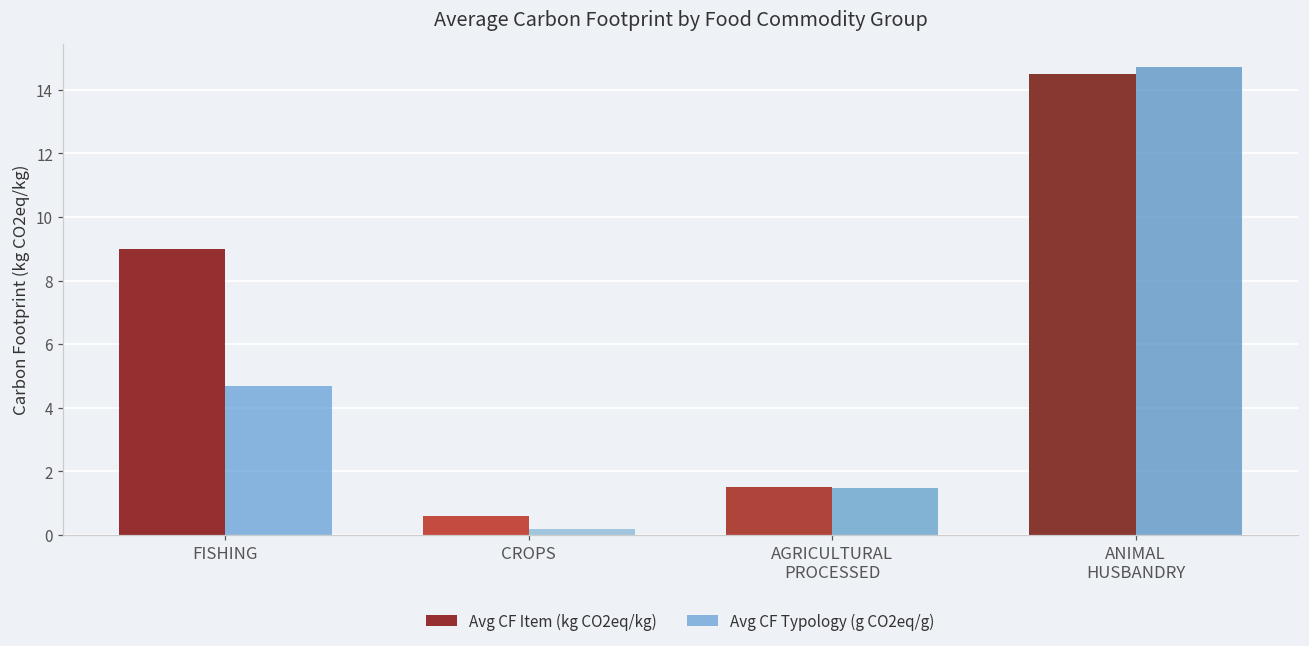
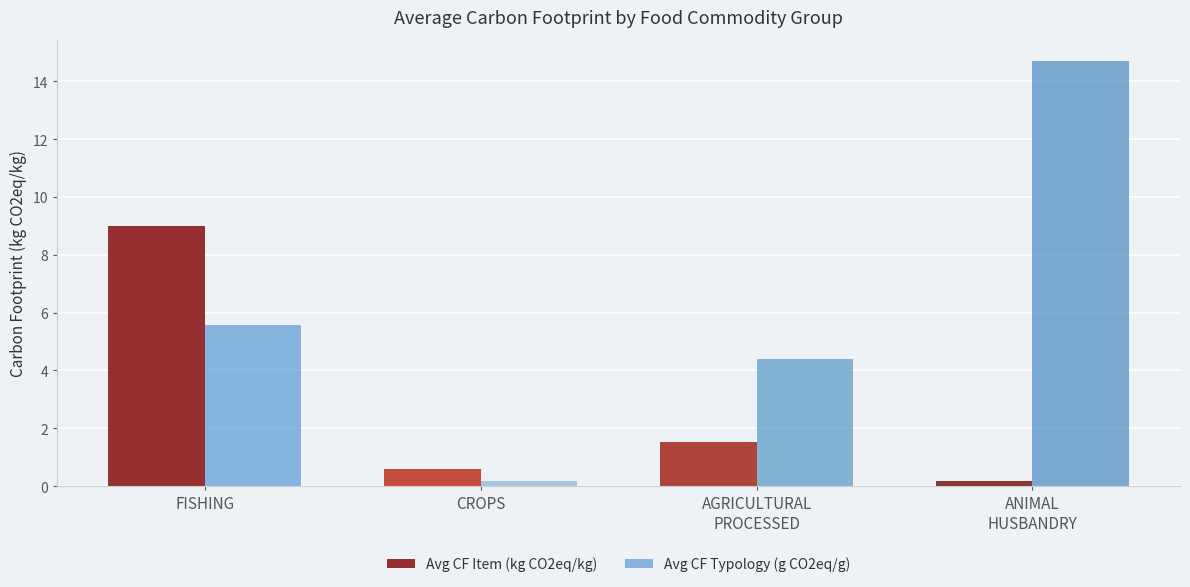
Avg CF Typology (g CO2eq/g), FISHING: 4.7 -> 5.6
Avg CF Typology (g CO2eq/g), AGRICULTURAL PROCESSED: 1.5 -> 4.4
Avg CF Item (kg CO2eq/kg), ANIMAL HUSBANDRY: 14.5 -> 0.2
